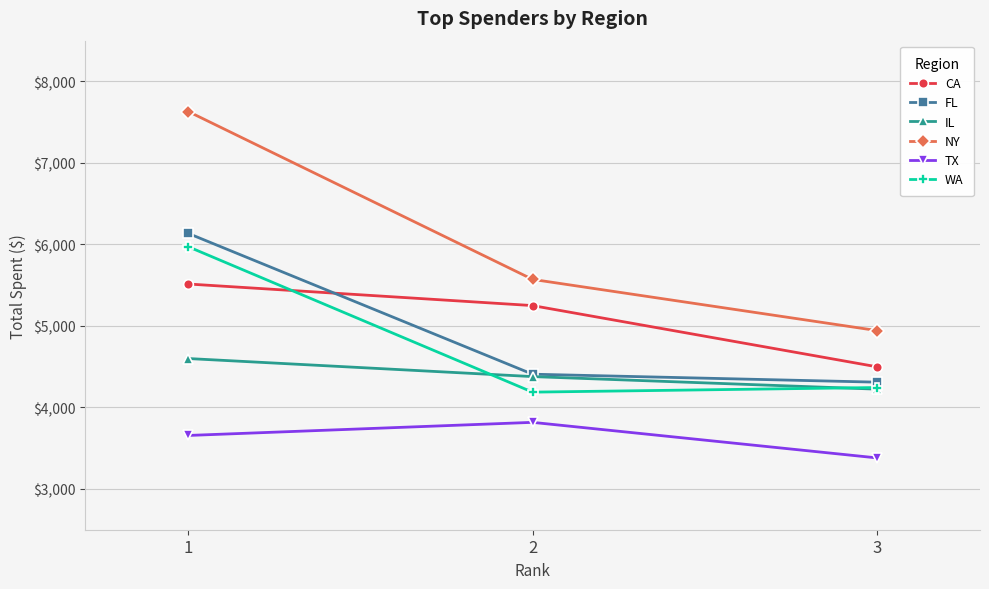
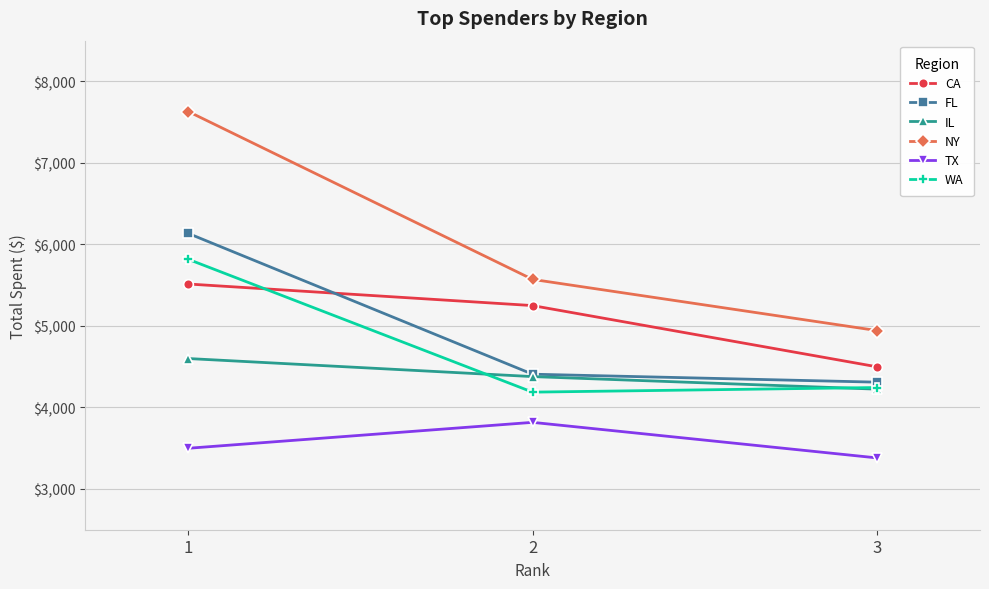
TX, 1: $3,700 -> $3,500
WA, 1: $6,000 -> $5,800
